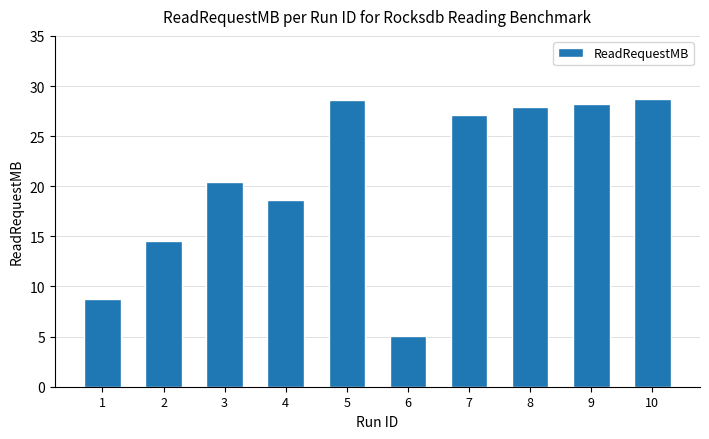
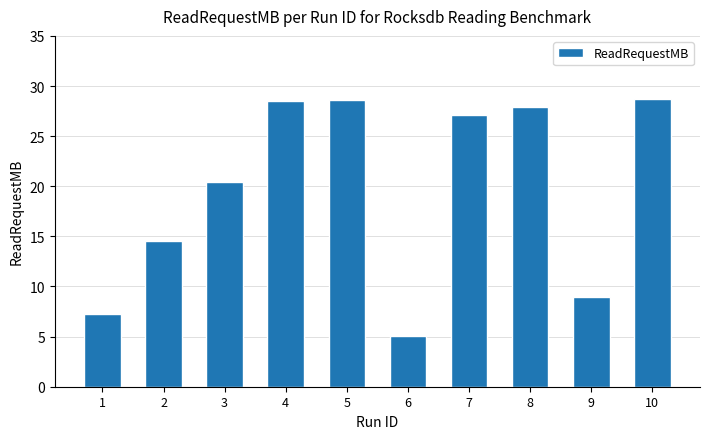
1: 8.8 -> 7.3
4: 18.6 -> 28.5
9: 28.2 -> 9.0
